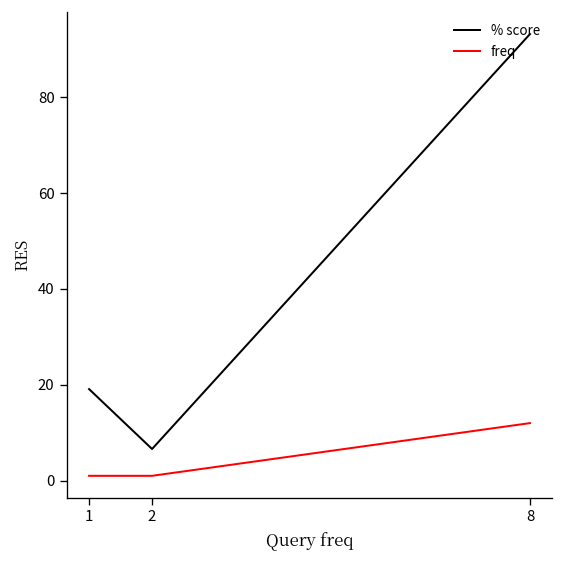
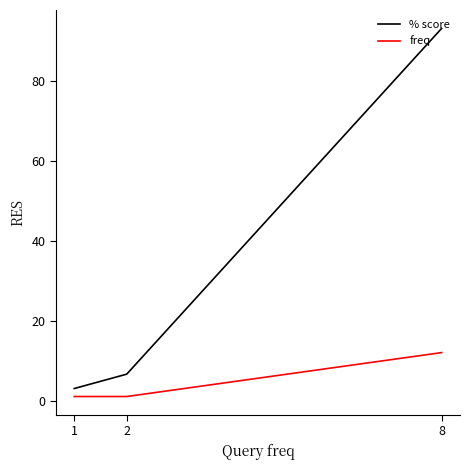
% score, 1: 19 -> 3
